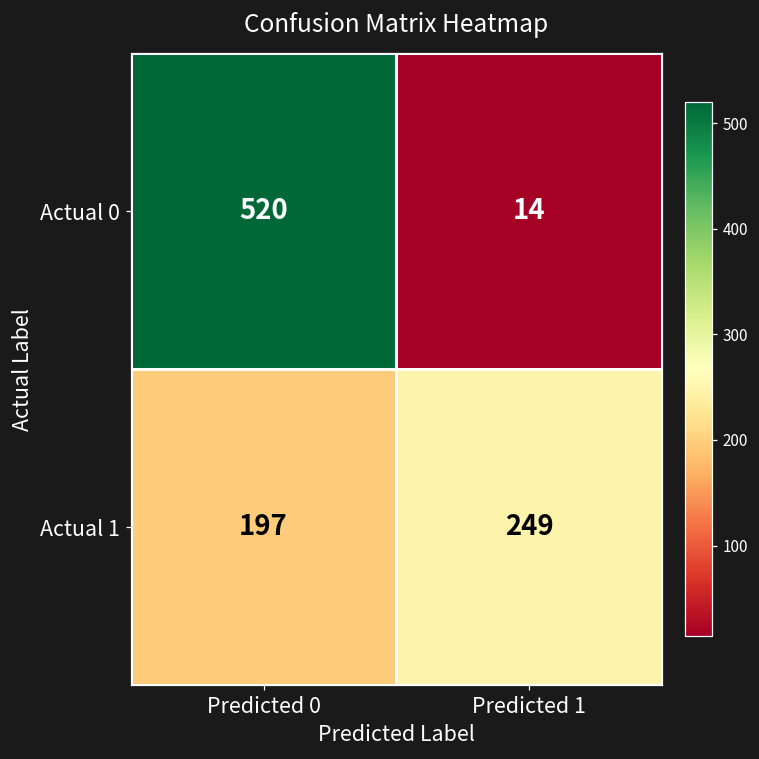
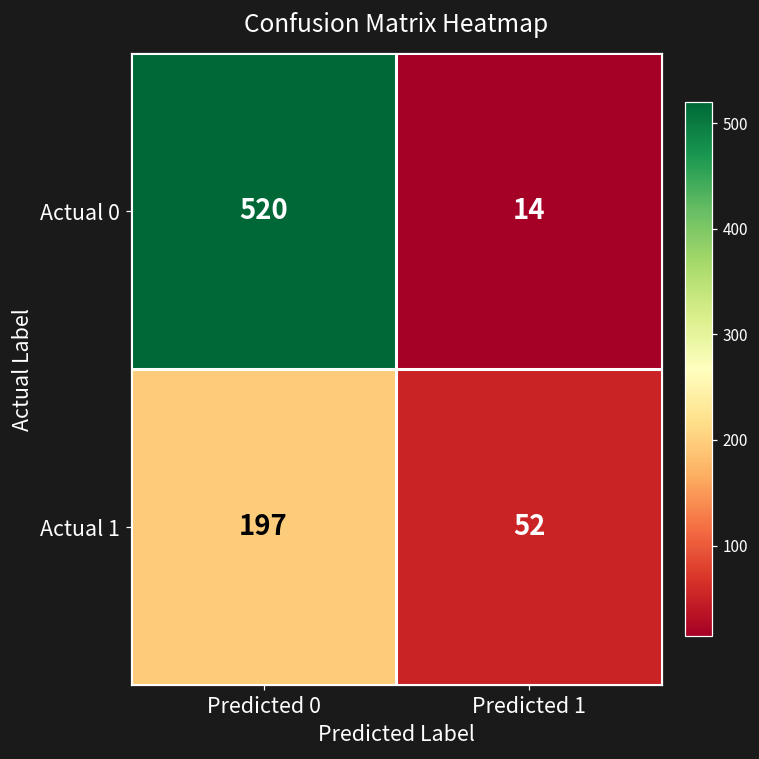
Actual 1, Predicted 1: 249 -> 52
